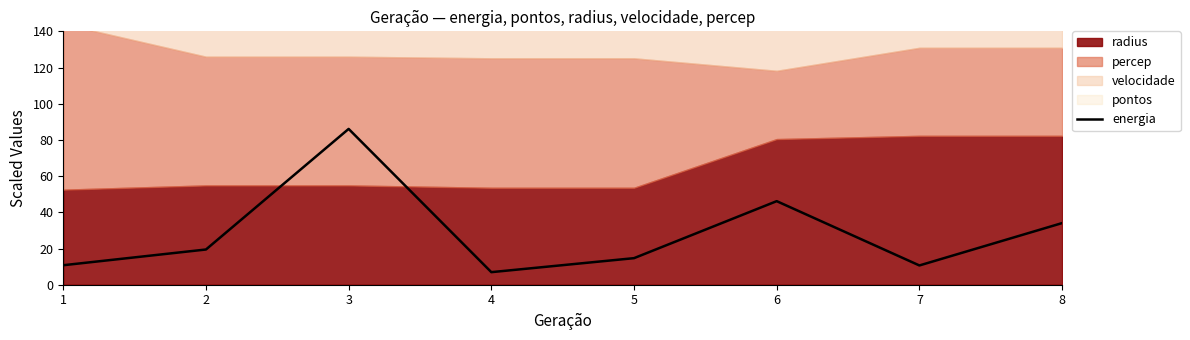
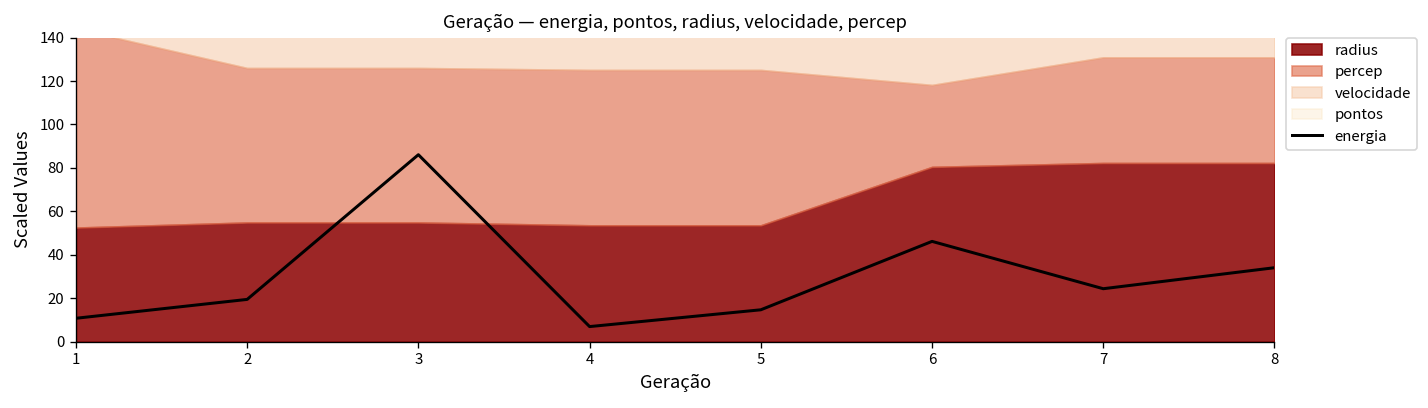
energia, 7: 11 -> 24
